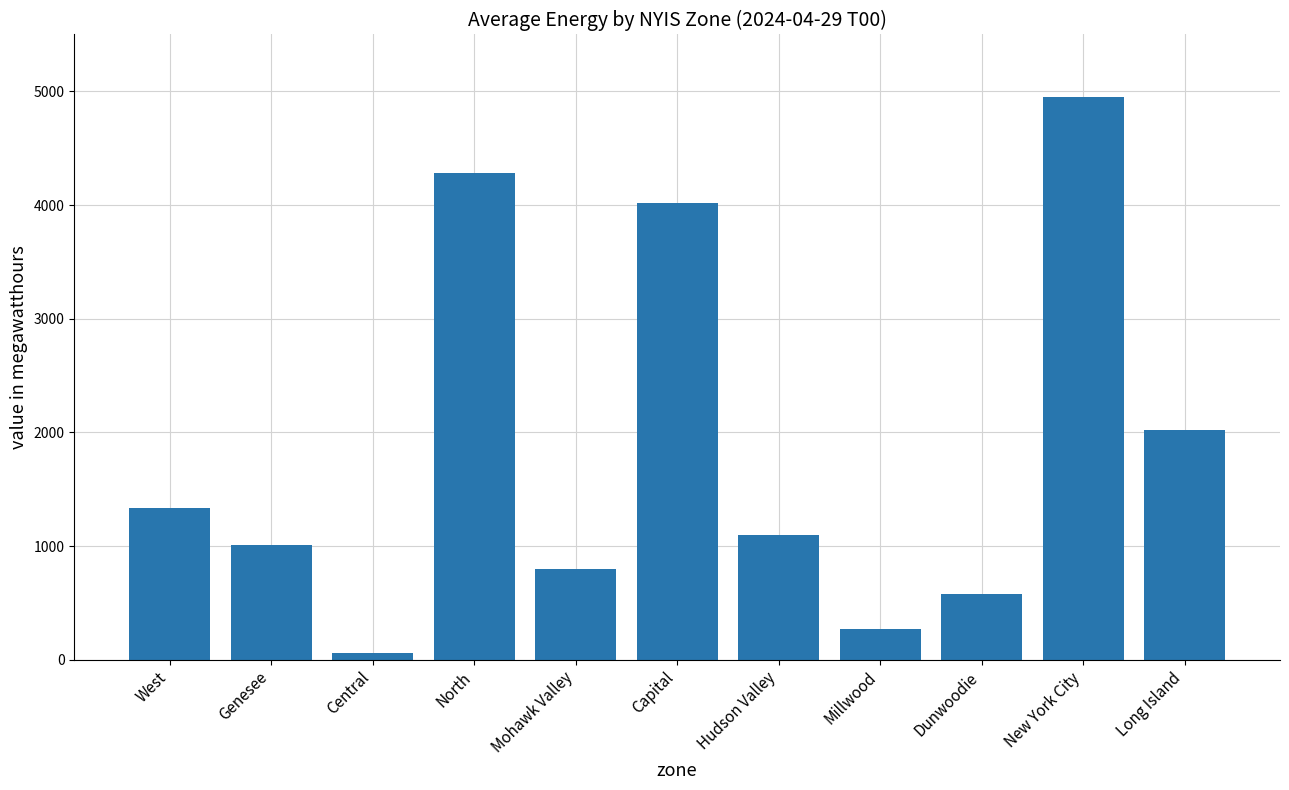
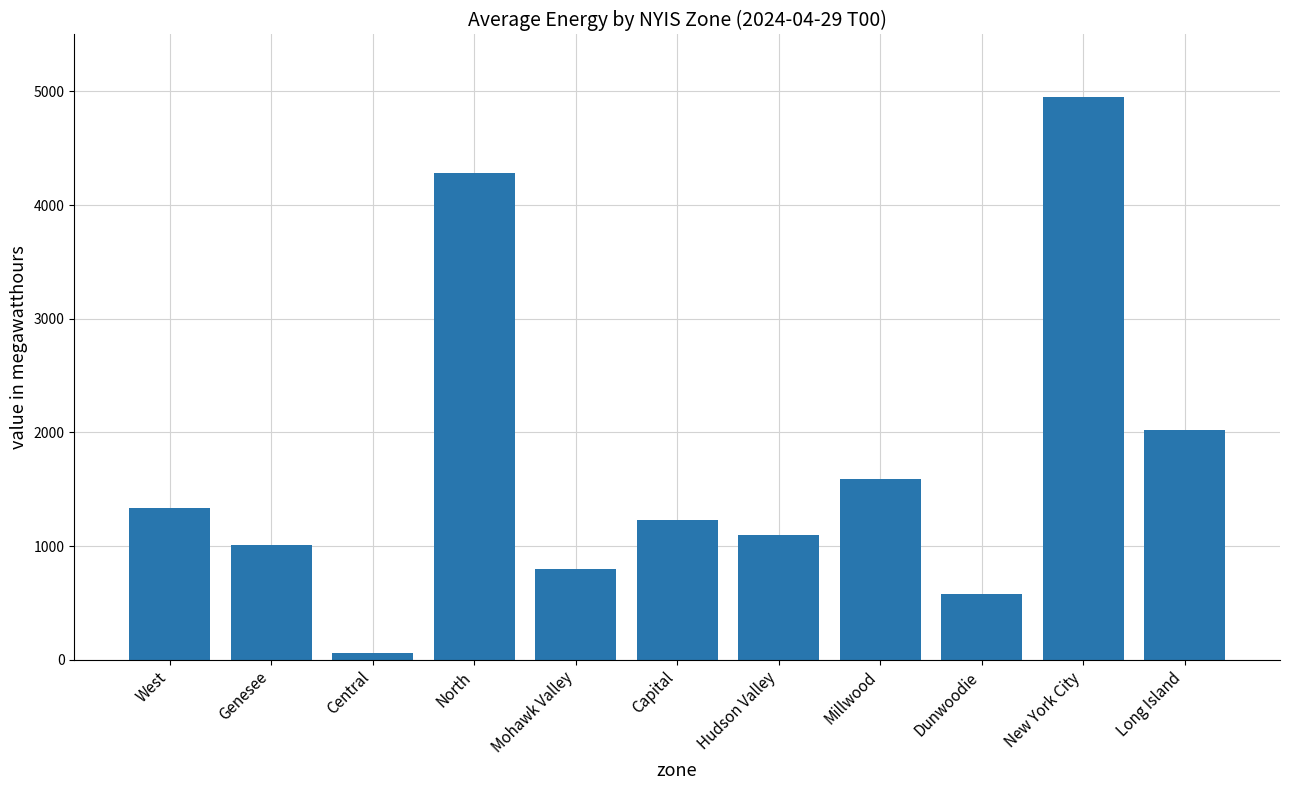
Capital: 4020 -> 1230
Millwood: 270 -> 1590
